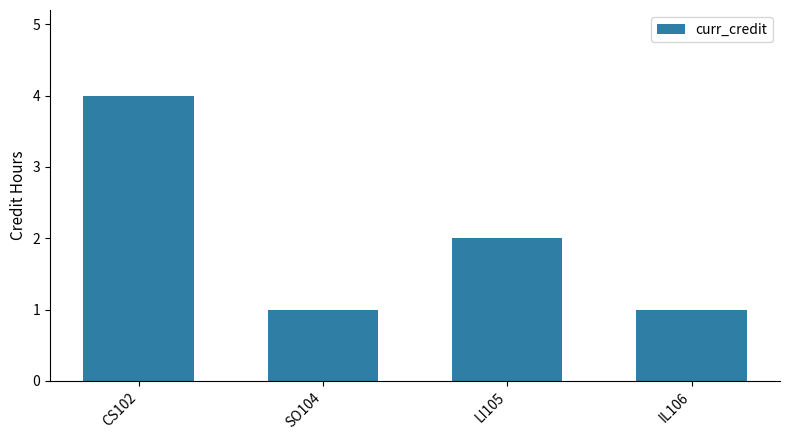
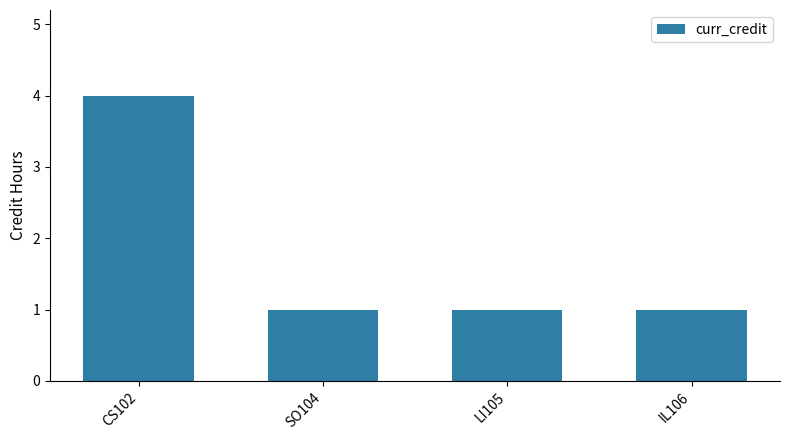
LI105: 2 -> 1
